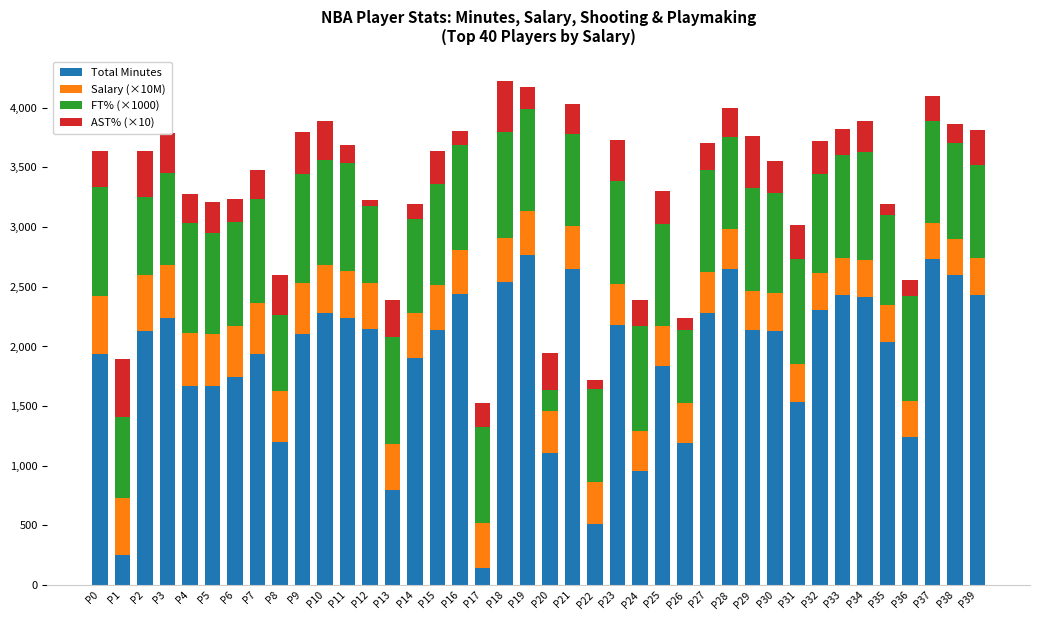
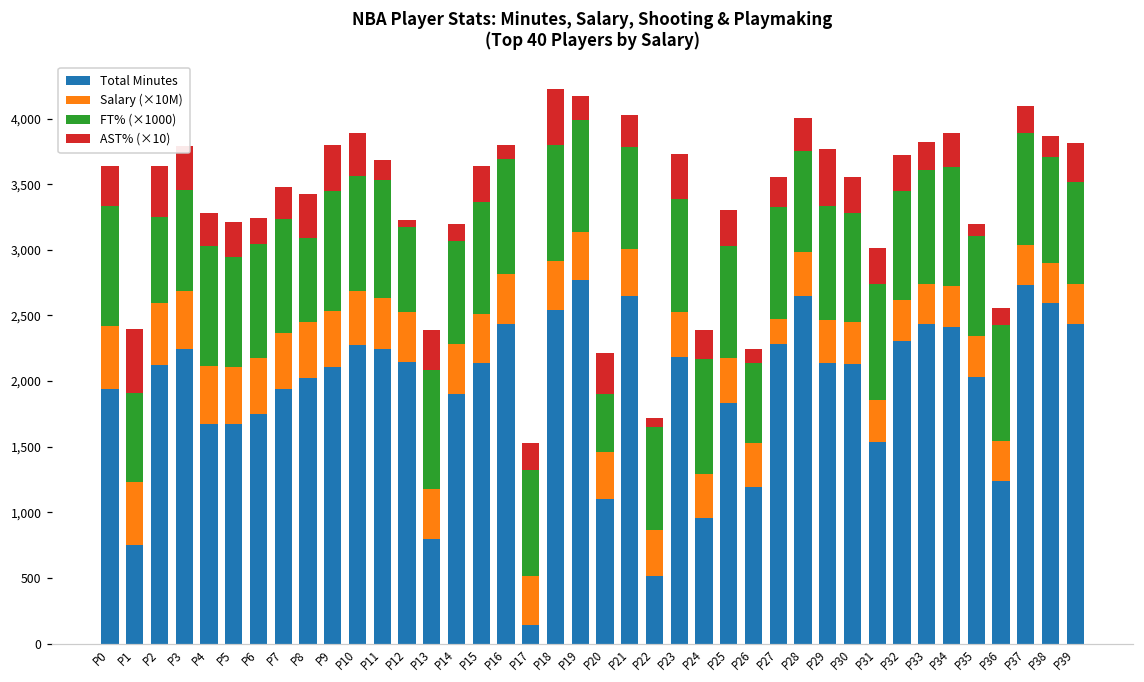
Total Minutes, P1: 250 -> 760
Total Minutes, P8: 1,200 -> 2,020
FT% (×1000), P20: 170 -> 440
Salary (×10M), P27: 340 -> 190
